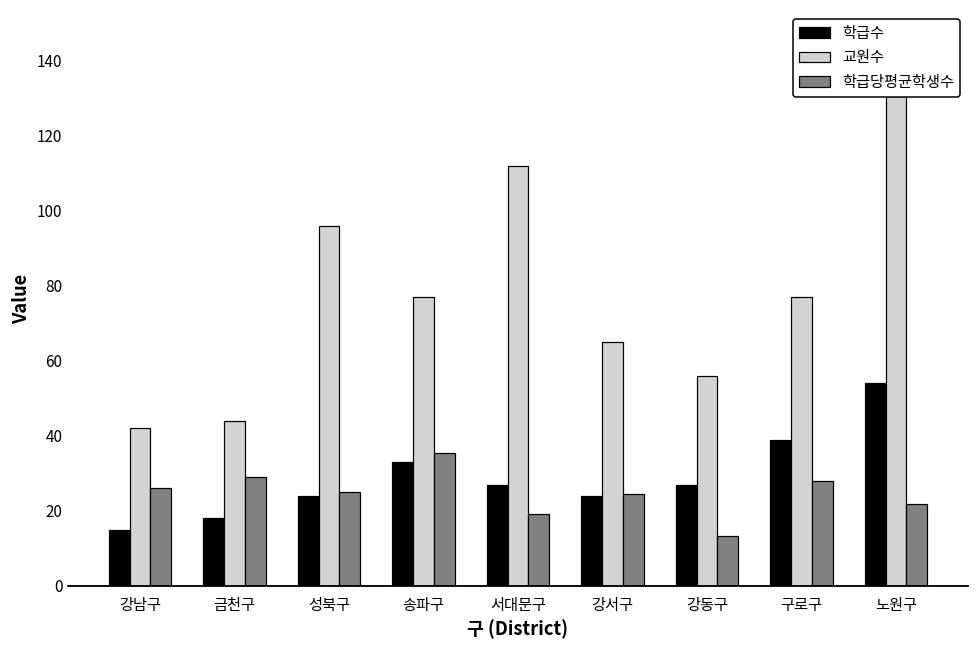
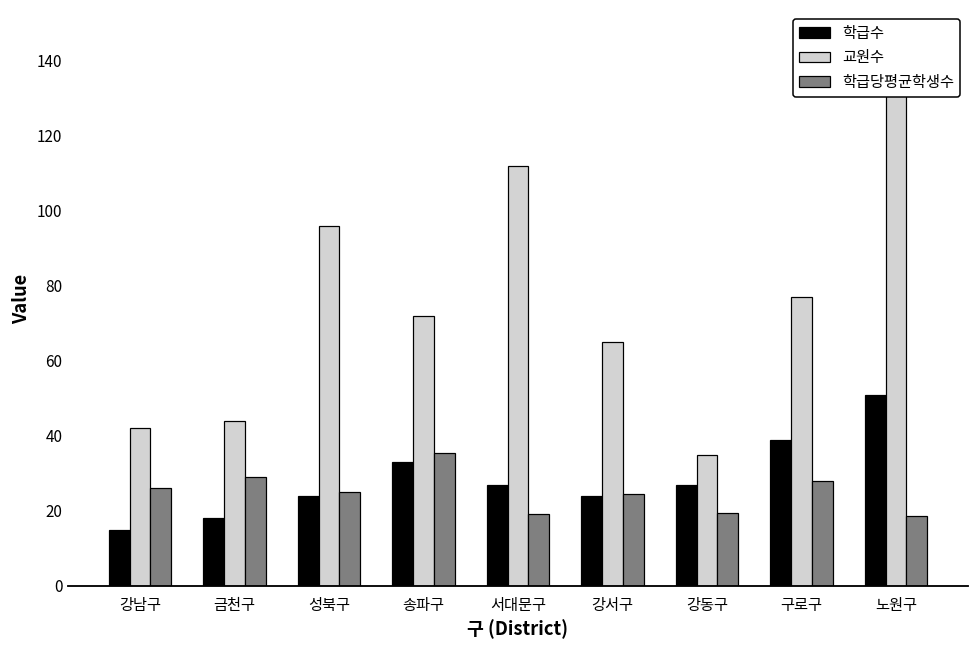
교원수, 송파구: 77 -> 72
교원수, 강동구: 56 -> 35
학급당평균학생수, 강동구: 13 -> 19
학급수, 노원구: 54 -> 51
학급당평균학생수, 노원구: 22 -> 19
